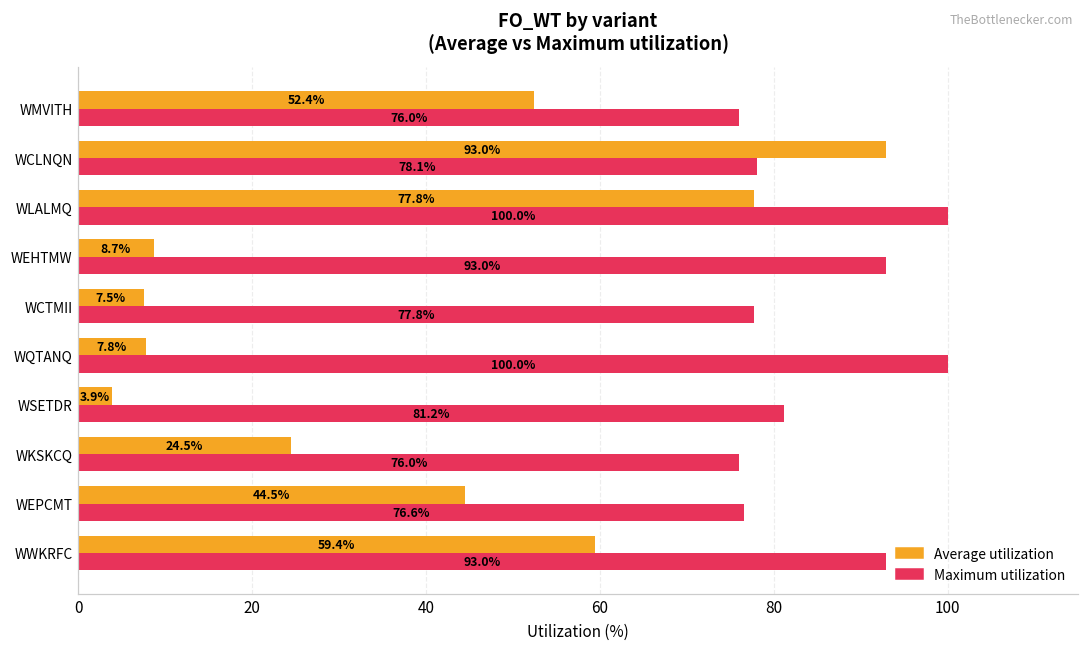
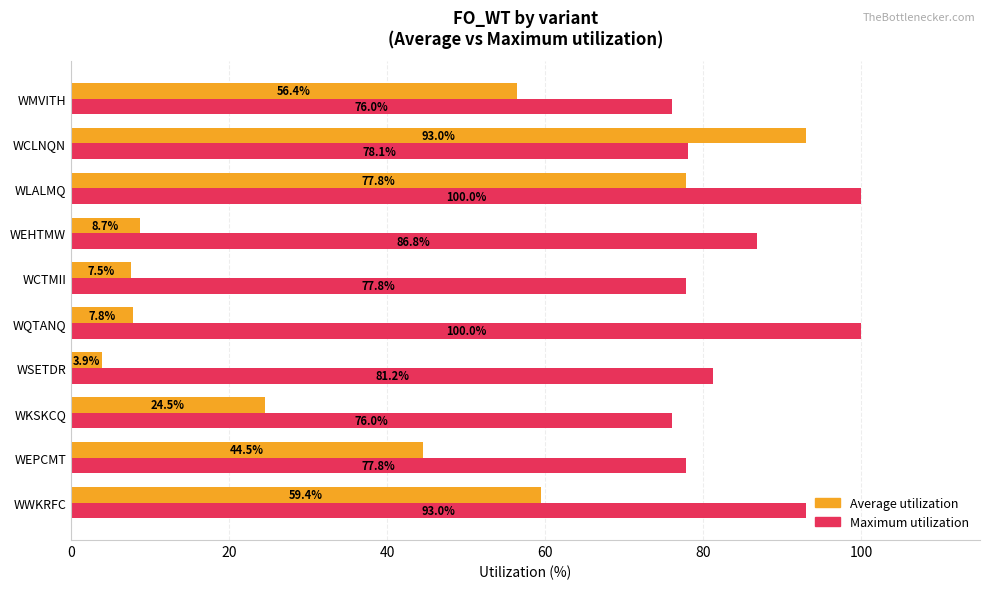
Average utilization, WMVITH: 52.4% -> 56.4%
Maximum utilization, WEHTMW: 93.0% -> 86.8%
Maximum utilization, WEPCMT: 76.6% -> 77.8%
